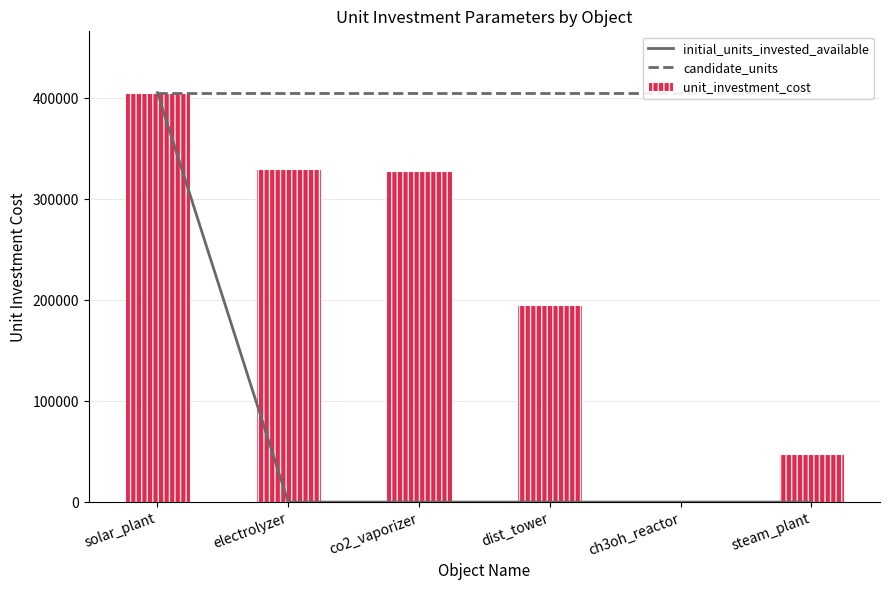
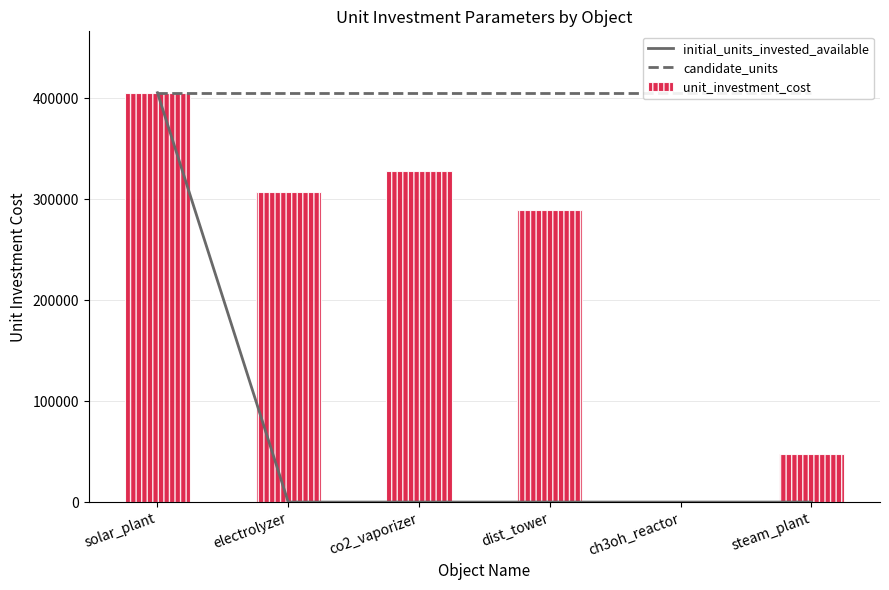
unit_investment_cost, electrolyzer: 329000 -> 307000
unit_investment_cost, dist_tower: 195000 -> 290000
